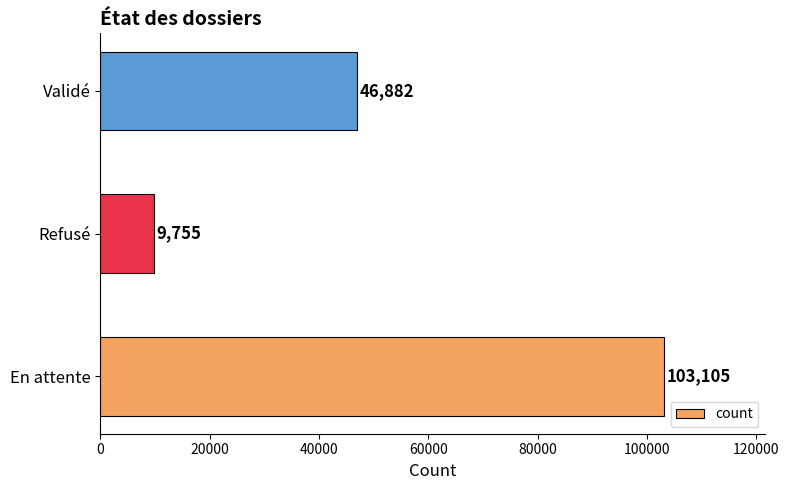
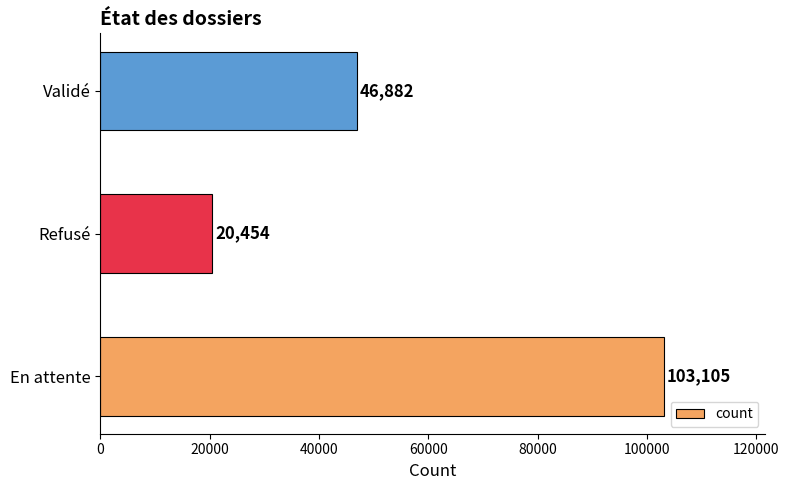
Refusé: 9,755 -> 20,454
